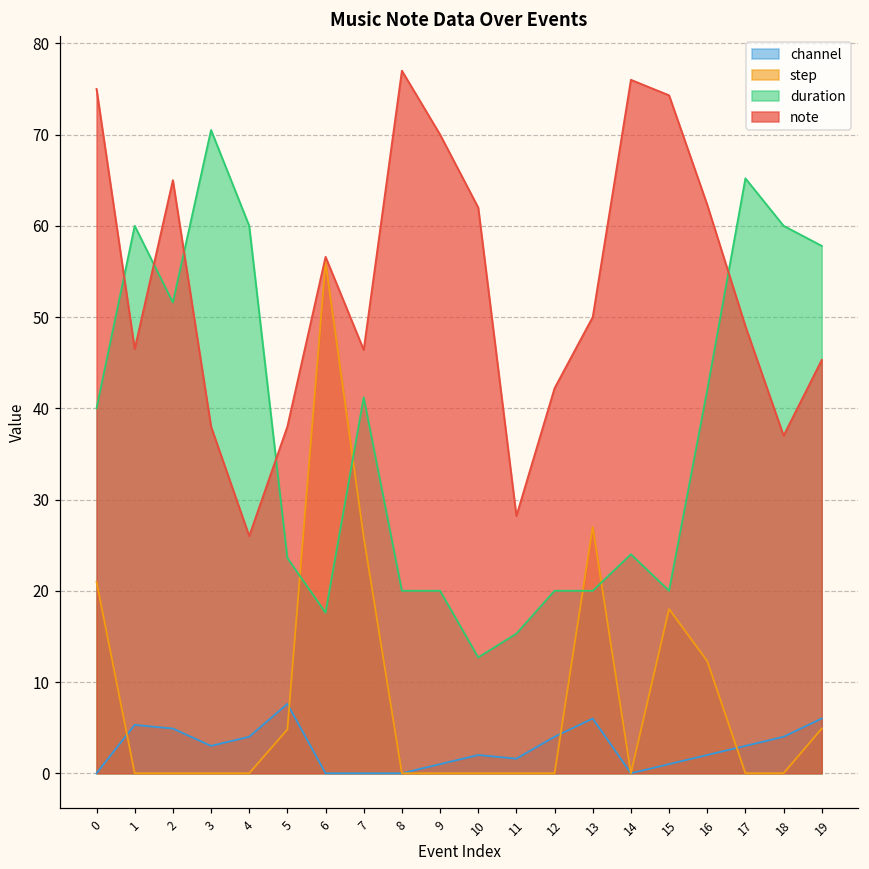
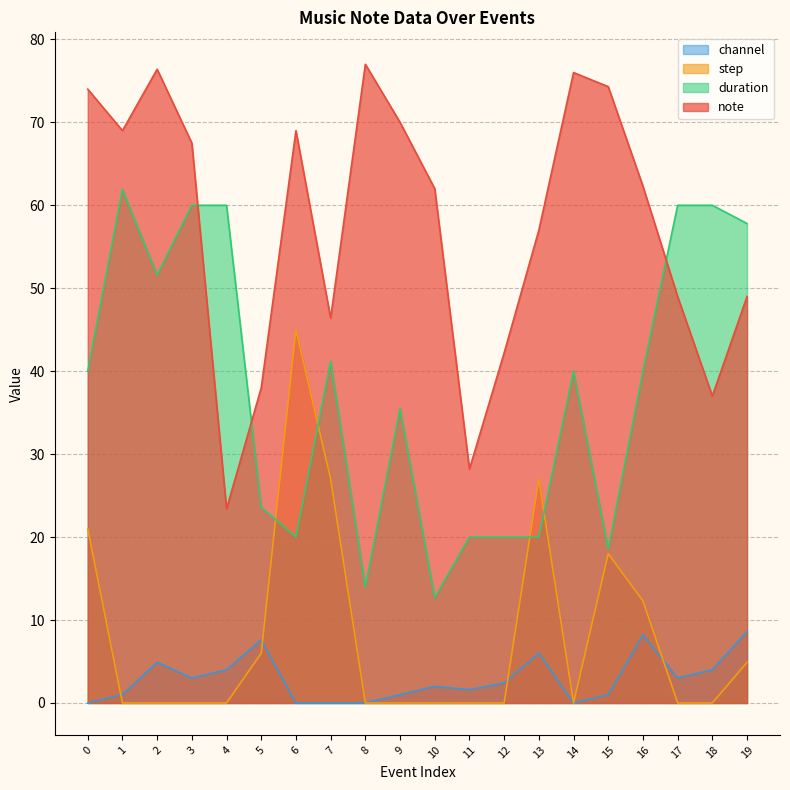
note, 0: 75 -> 74
channel, 1: 5 -> 1
duration, 1: 60 -> 62
note, 1: 47 -> 69
note, 2: 65 -> 76
duration, 3: 71 -> 60
note, 3: 38 -> 68
note, 4: 26 -> 23
step, 5: 5 -> 6
step, 6: 56 -> 45
duration, 6: 18 -> 20
note, 6: 57 -> 69
step, 7: 26 -> 27
duration, 8: 20 -> 14
duration, 9: 20 -> 36
duration, 11: 15 -> 20
channel, 12: 4 -> 2
note, 13: 50 -> 57
duration, 14: 24 -> 40
duration, 15: 20 -> 19
channel, 16: 2 -> 8
duration, 16: 42 -> 40
duration, 17: 65 -> 60
channel, 19: 6 -> 9
note, 19: 45 -> 49
